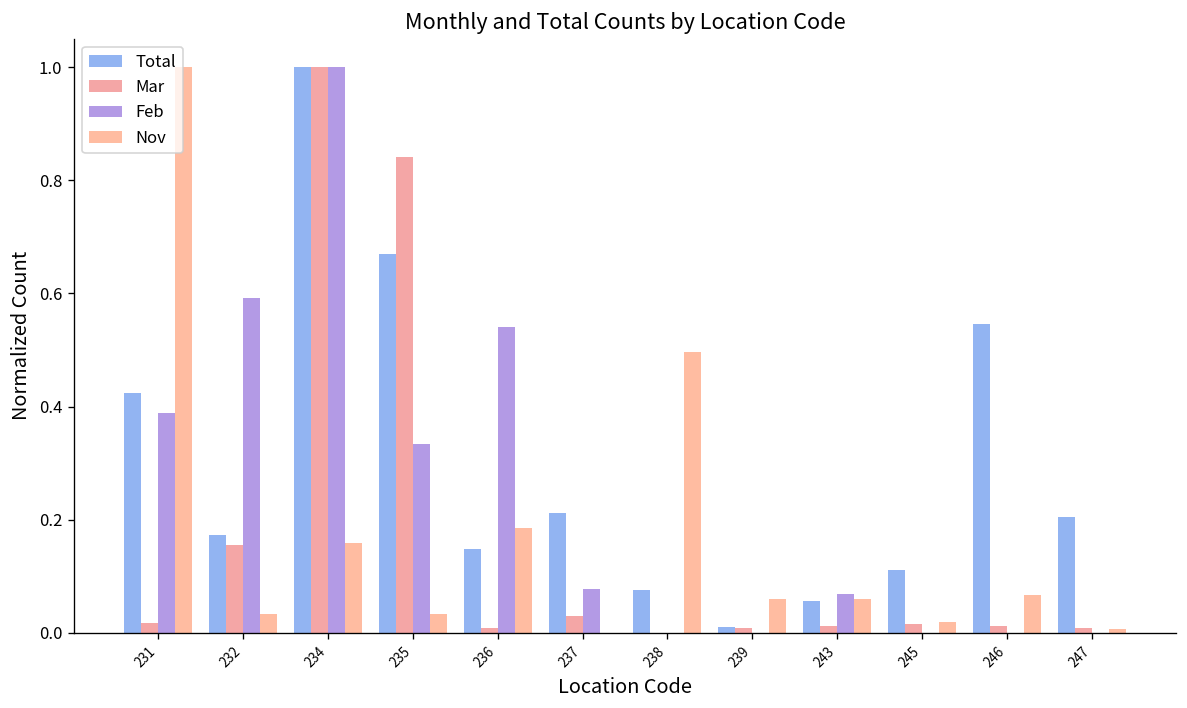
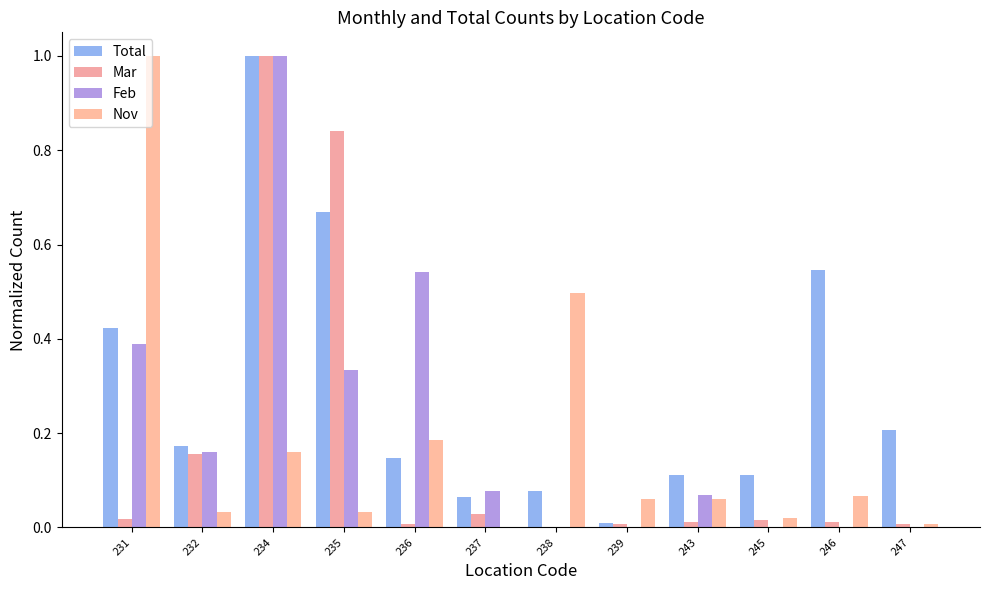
Feb, 232: 0.59 -> 0.16
Total, 237: 0.21 -> 0.06
Total, 243: 0.06 -> 0.11
